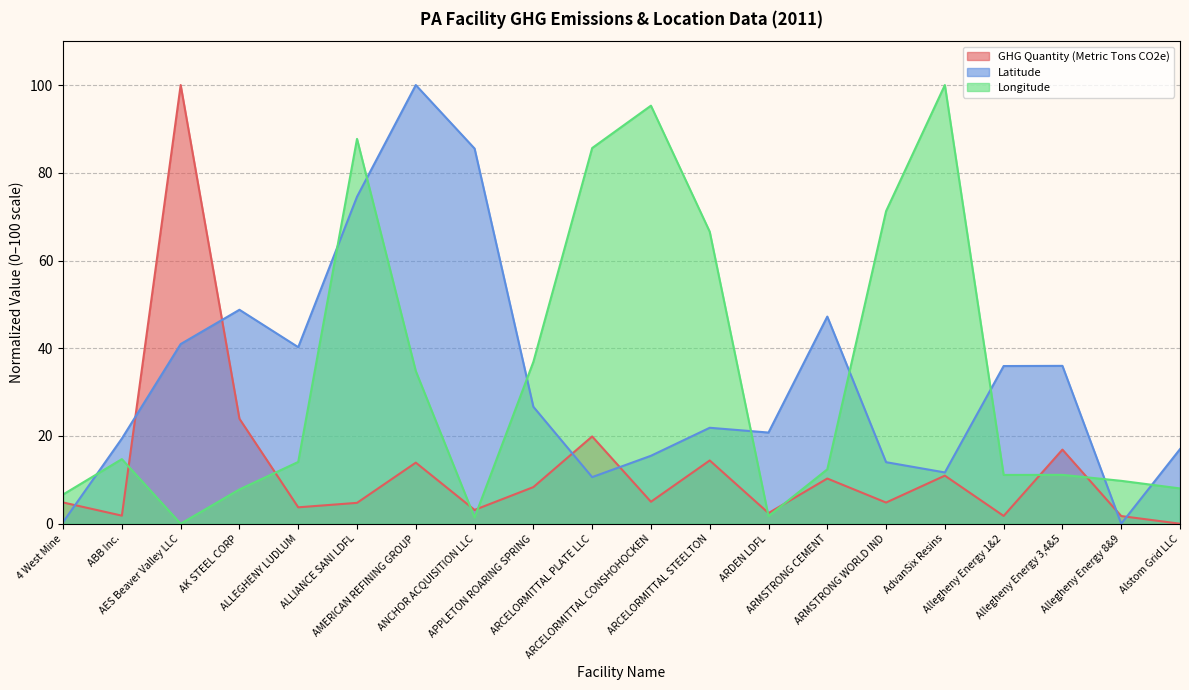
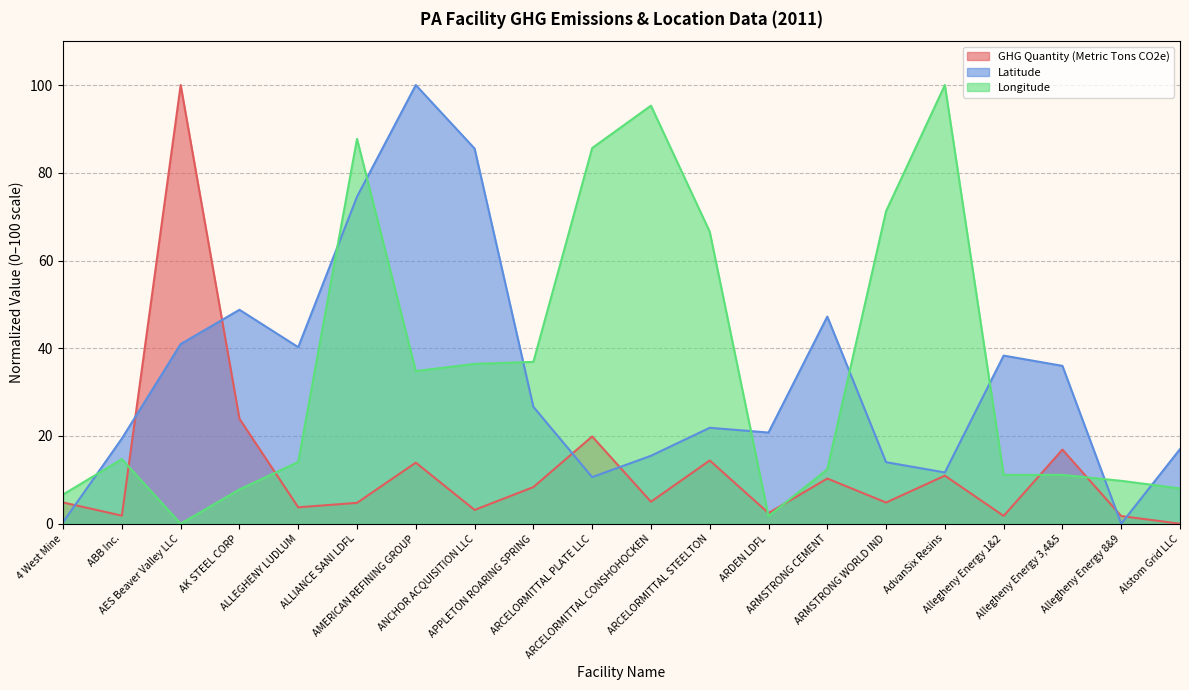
Longitude, ANCHOR ACQUISITION LLC: 1 -> 36
Latitude, Allegheny Energy 1&2: 36 -> 38
